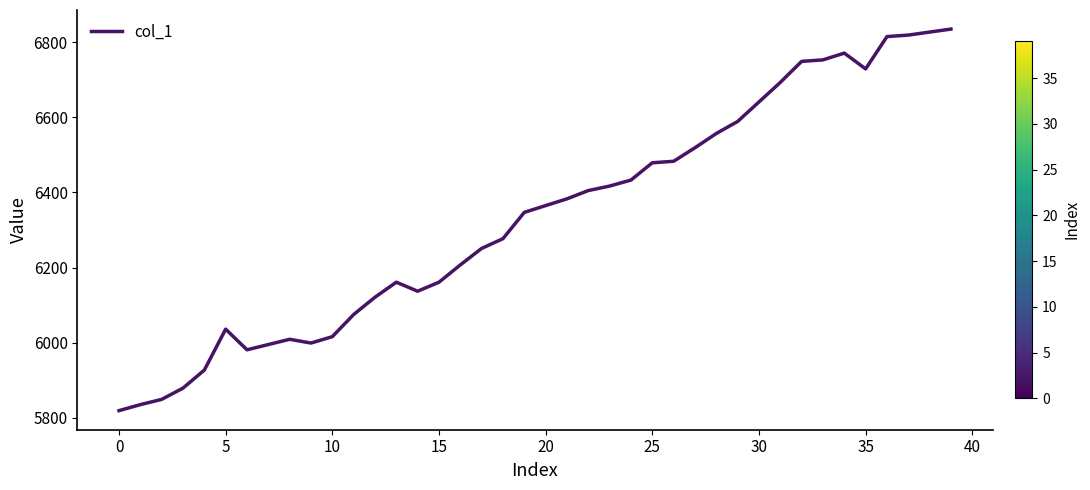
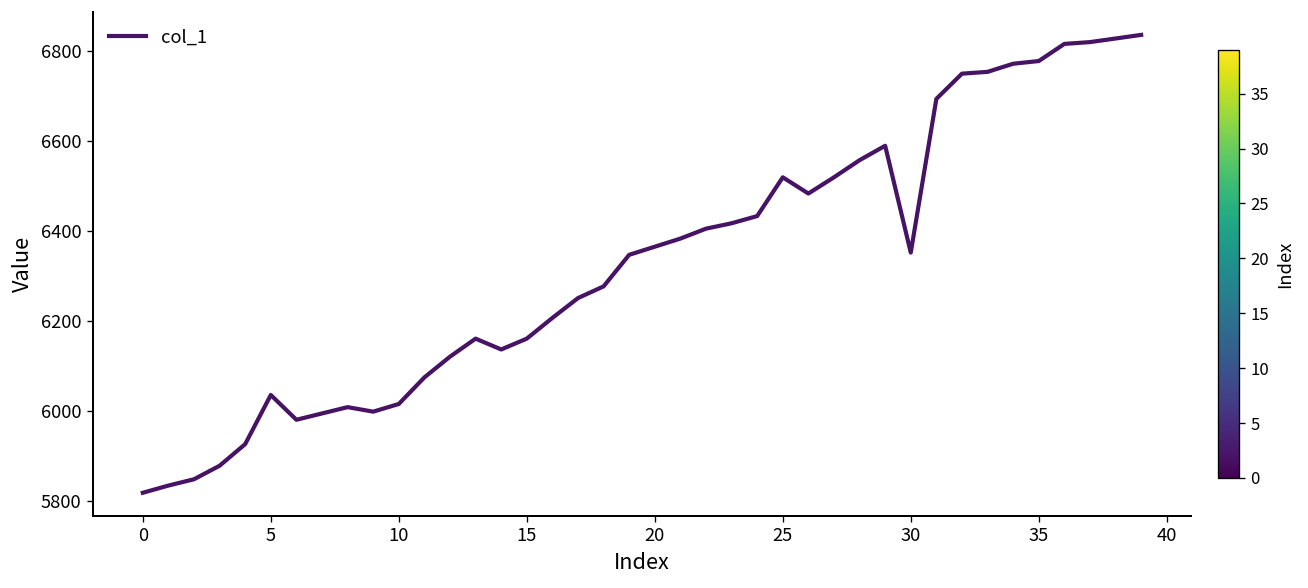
25: 6480 -> 6520
30: 6640 -> 6350
35: 6730 -> 6780
